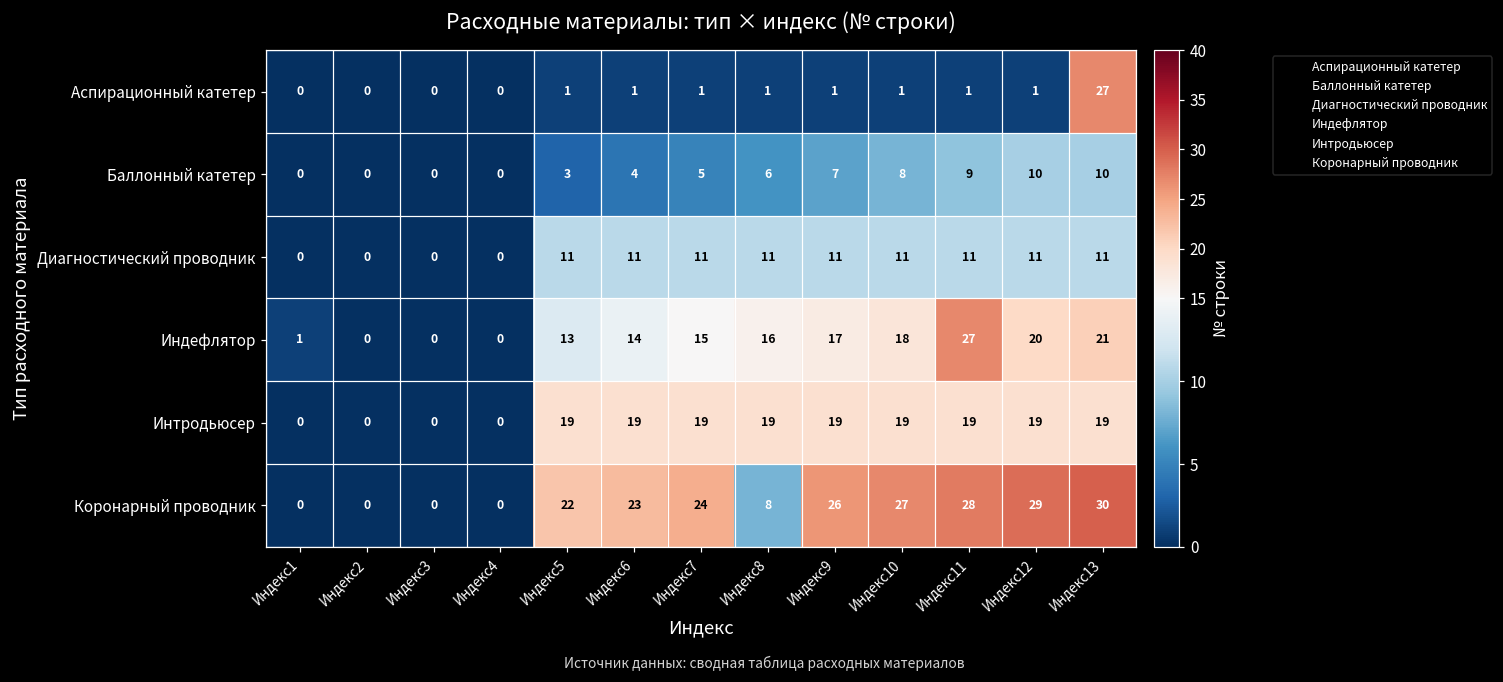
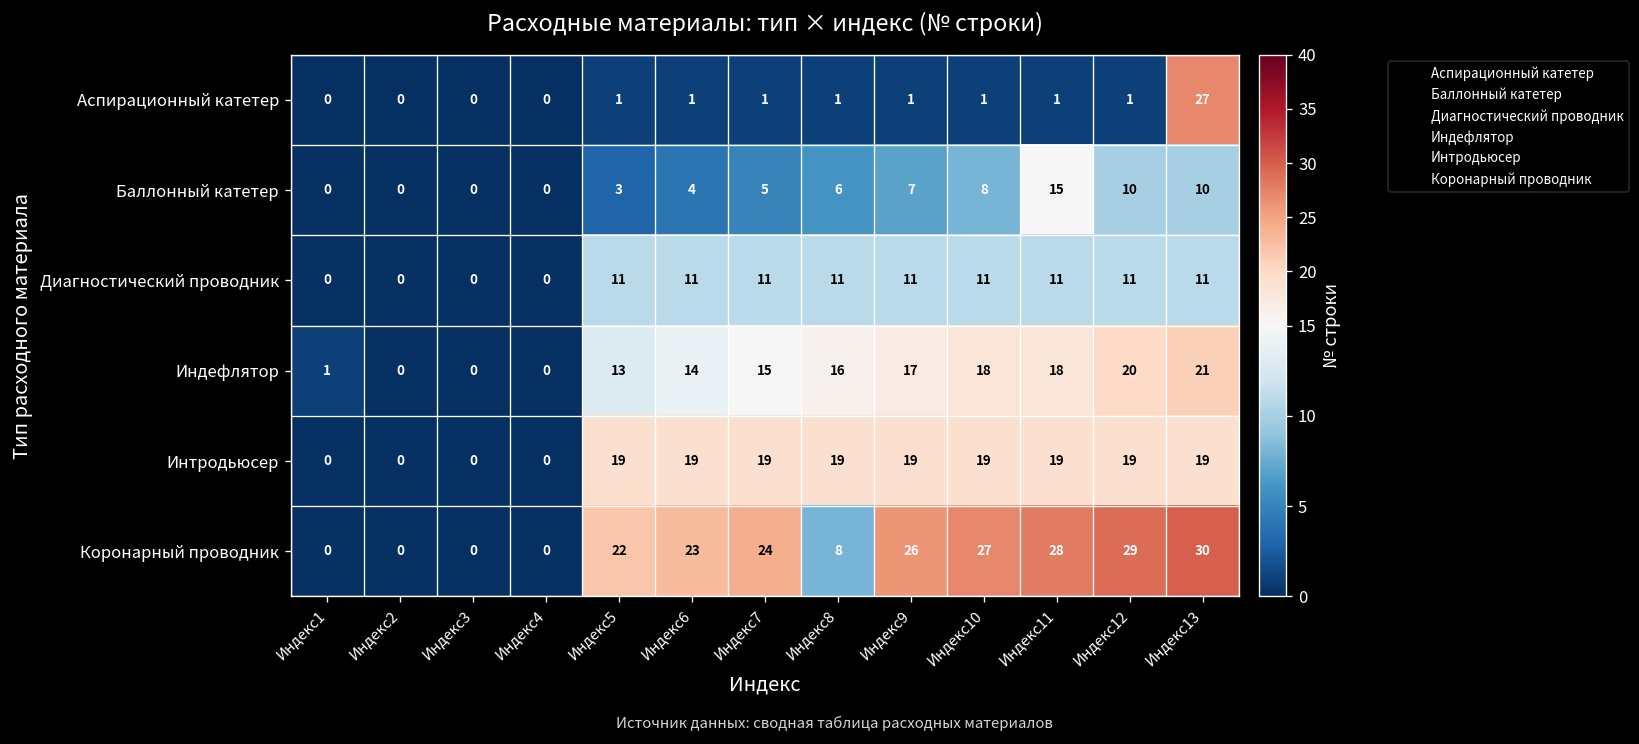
Баллонный катетер, Индекс11: 9 -> 15
Индефлятор, Индекс11: 27 -> 18
